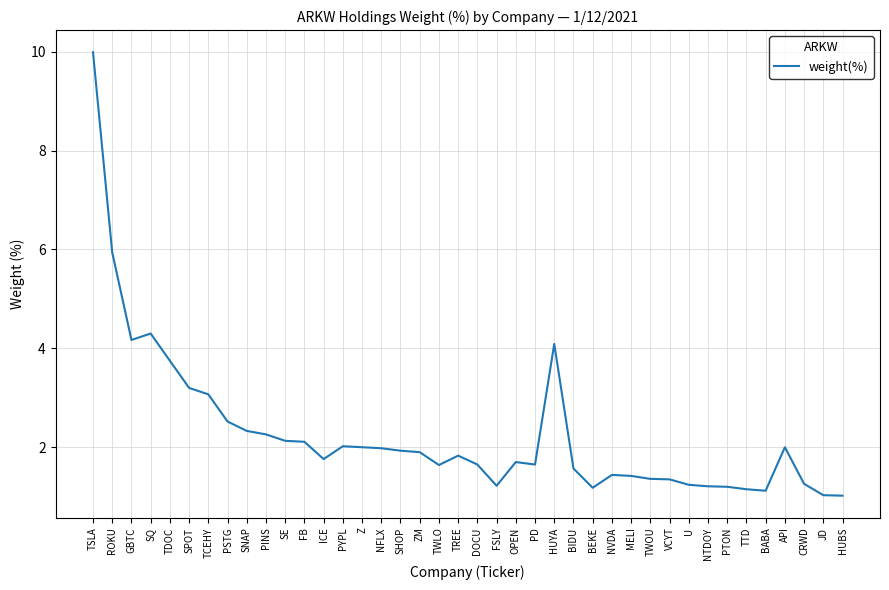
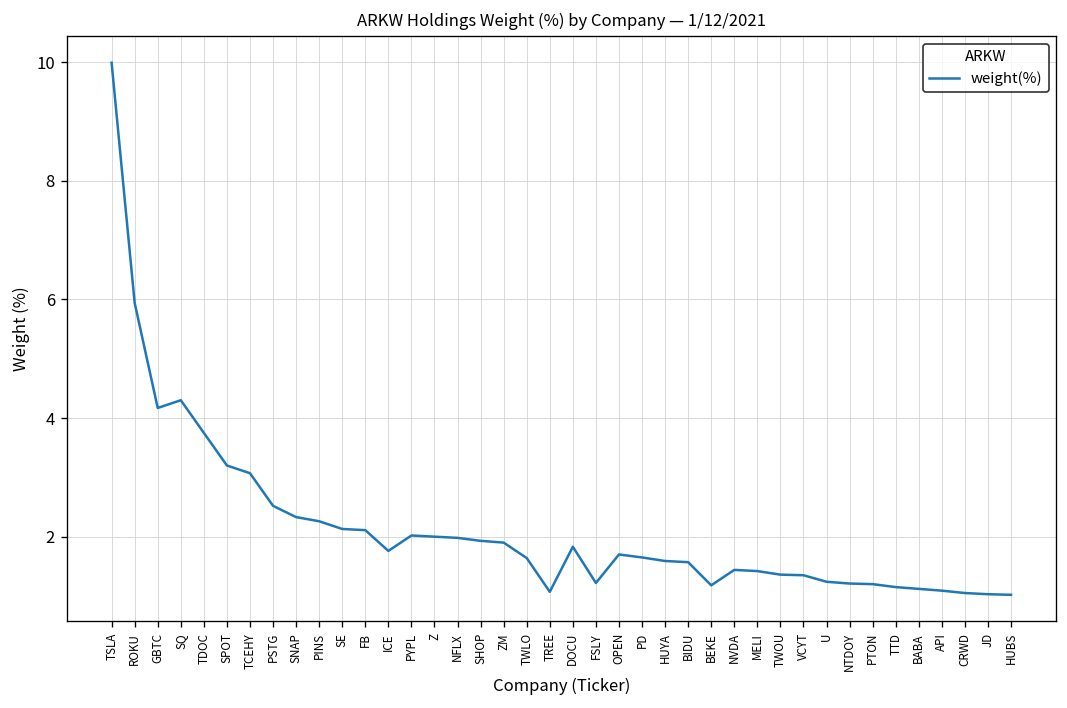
TREE: 1.8 -> 1.1
DOCU: 1.7 -> 1.8
HUYA: 4.1 -> 1.6
API: 2.0 -> 1.1
CRWD: 1.3 -> 1.1
